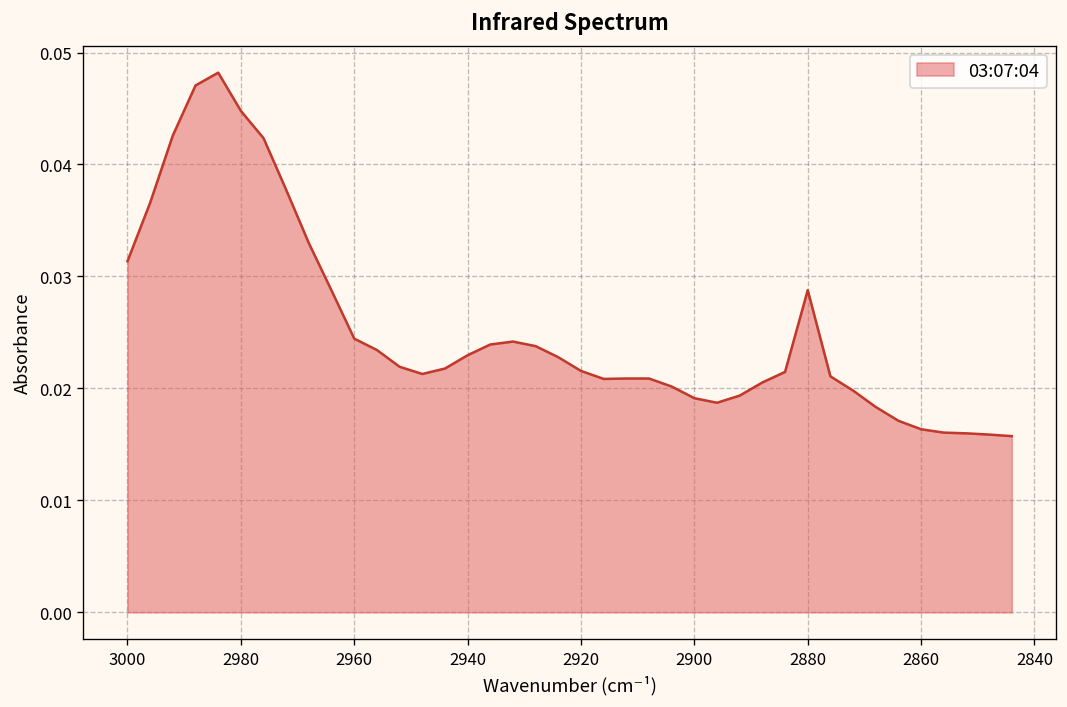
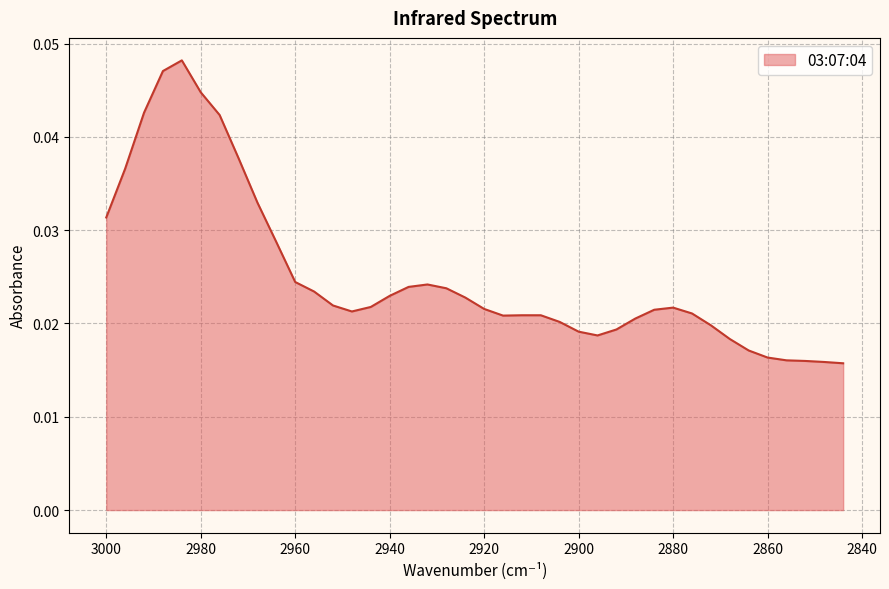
2880: 0.029 -> 0.022
